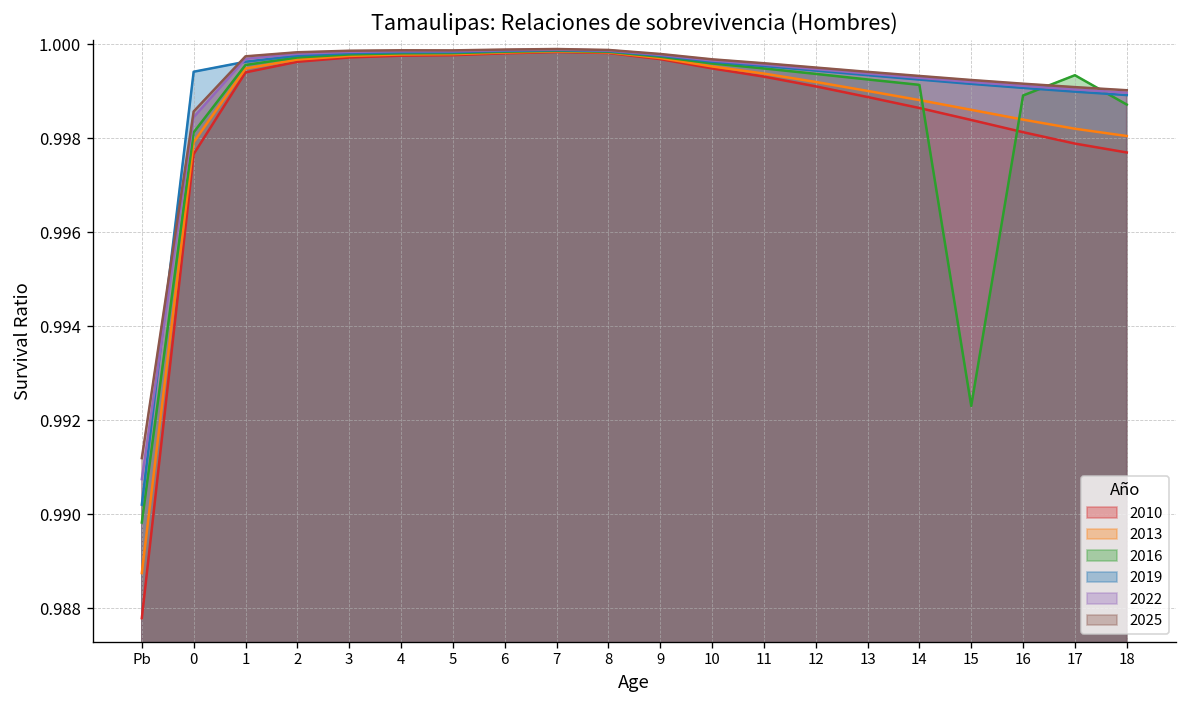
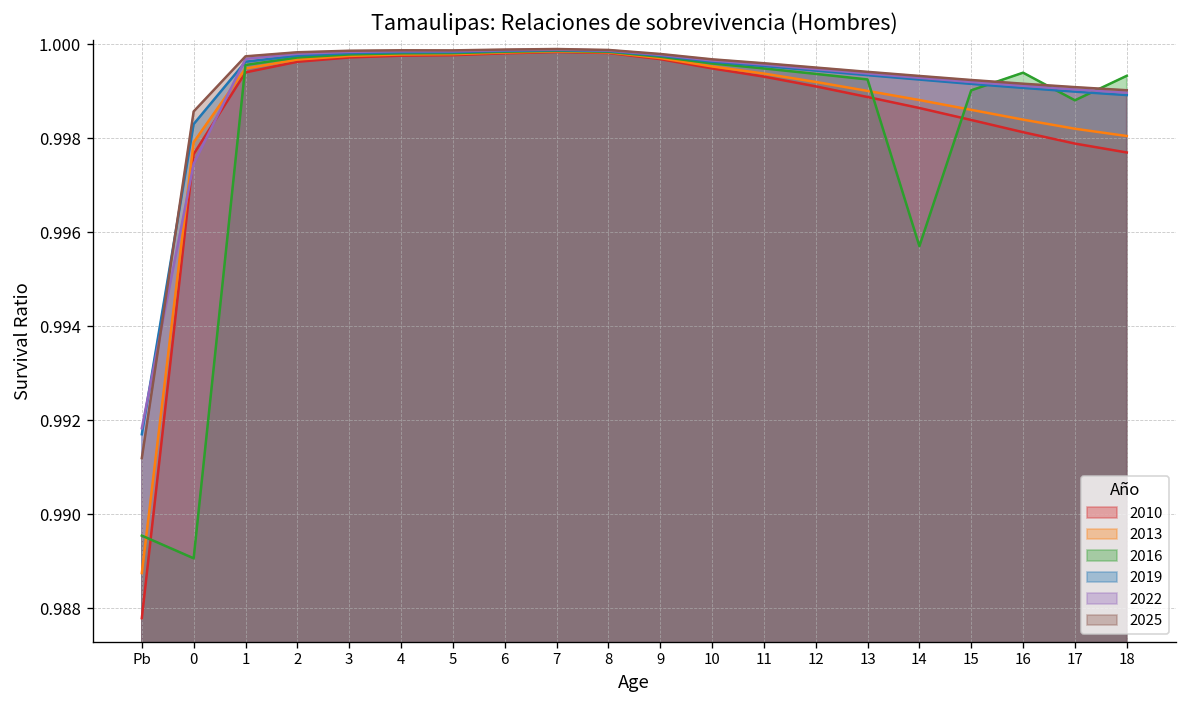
2016, Pb: 0.9898 -> 0.9895
2019, Pb: 0.9902 -> 0.9917
2022, Pb: 0.9907 -> 0.9918
2016, 0: 0.9981 -> 0.9891
2019, 0: 0.9994 -> 0.9983
2022, 0: 0.9984 -> 0.9975
2016, 14: 0.9991 -> 0.9957
2016, 15: 0.9923 -> 0.9990
2016, 16: 0.9989 -> 0.9994
2016, 17: 0.9993 -> 0.9988
2016, 18: 0.9987 -> 0.9993
